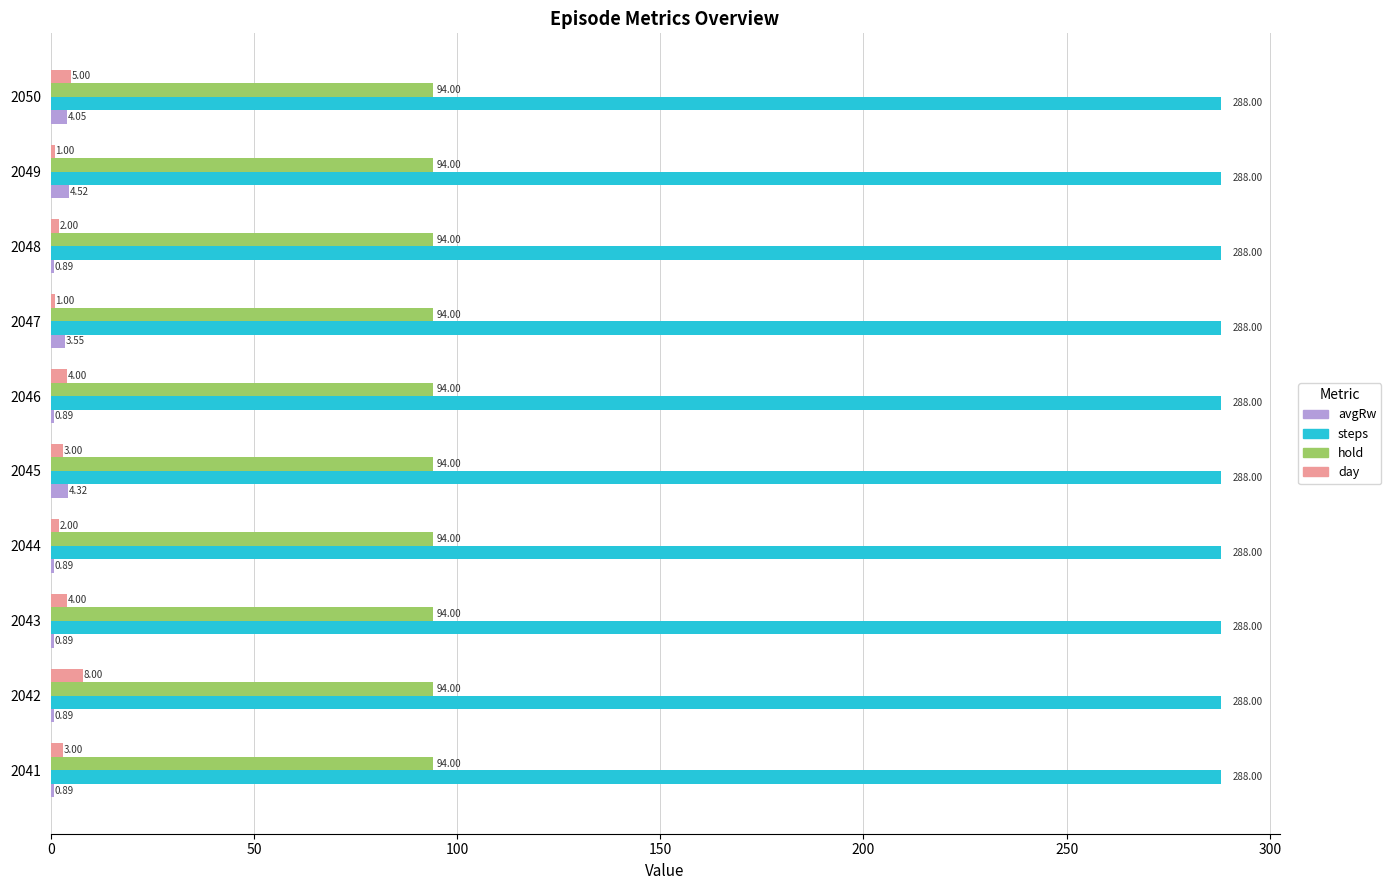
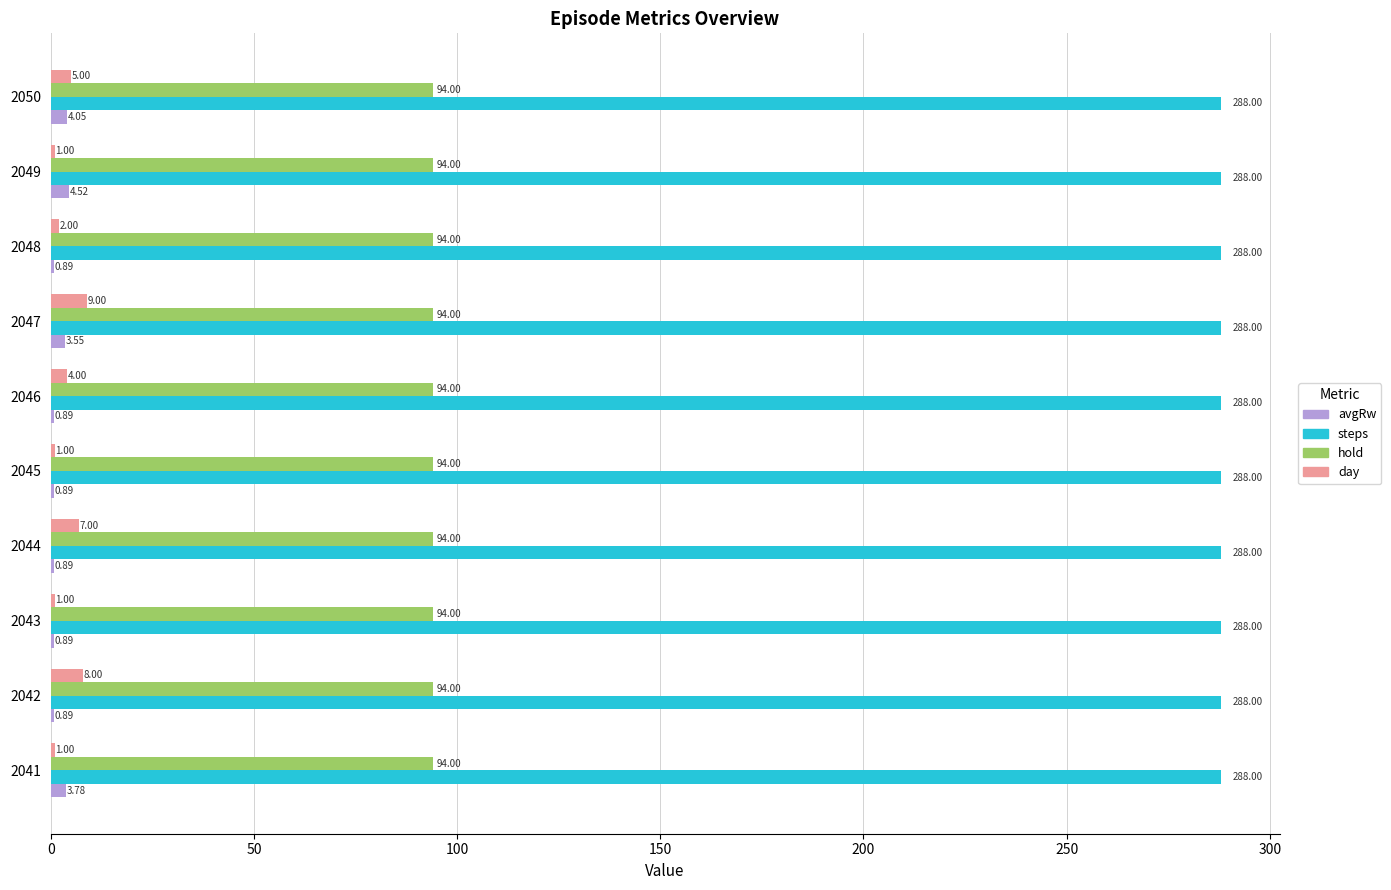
day, 2047: 1.00 -> 9.00
day, 2045: 3.00 -> 1.00
avgRw, 2045: 4.32 -> 0.89
day, 2044: 2.00 -> 7.00
day, 2043: 4.00 -> 1.00
day, 2041: 3.00 -> 1.00
avgRw, 2041: 0.89 -> 3.78
